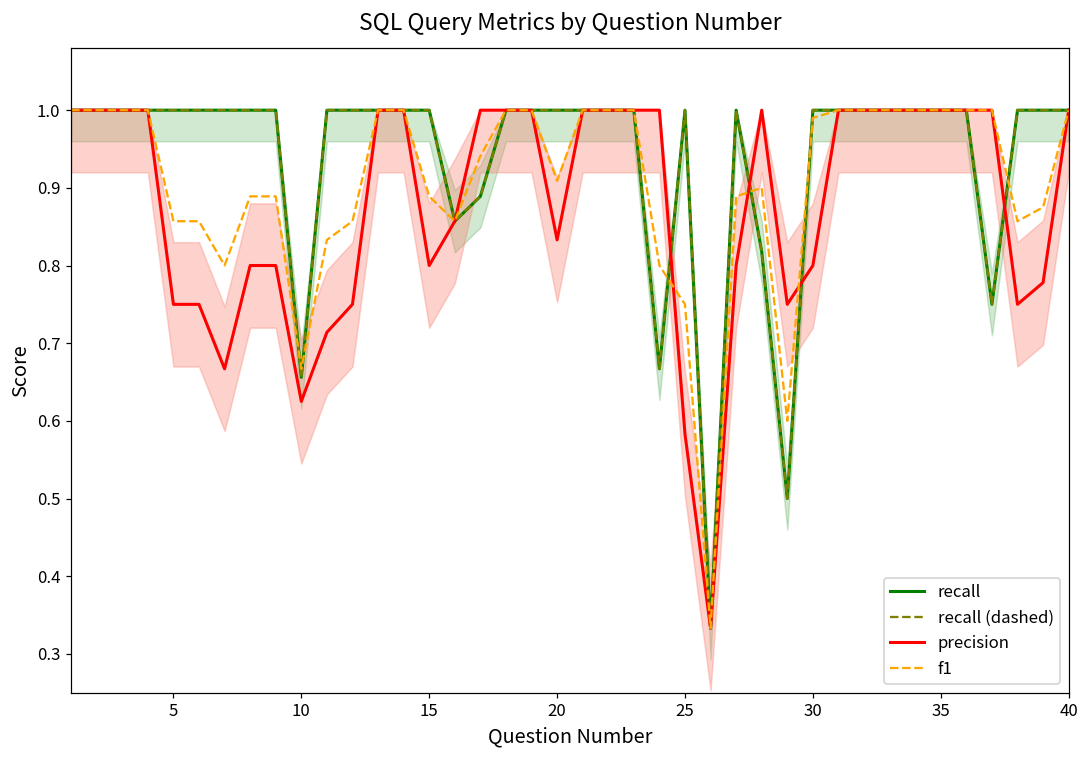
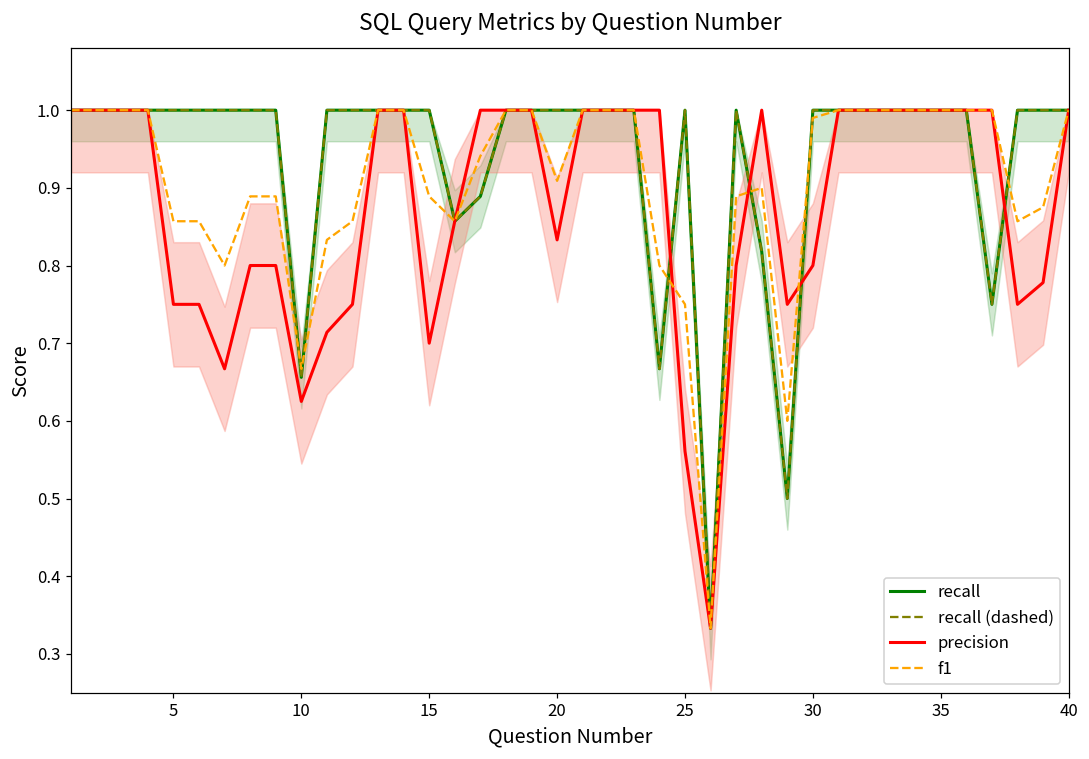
precision, 15: 0.8 -> 0.7
precision, 25: 0.58 -> 0.56
